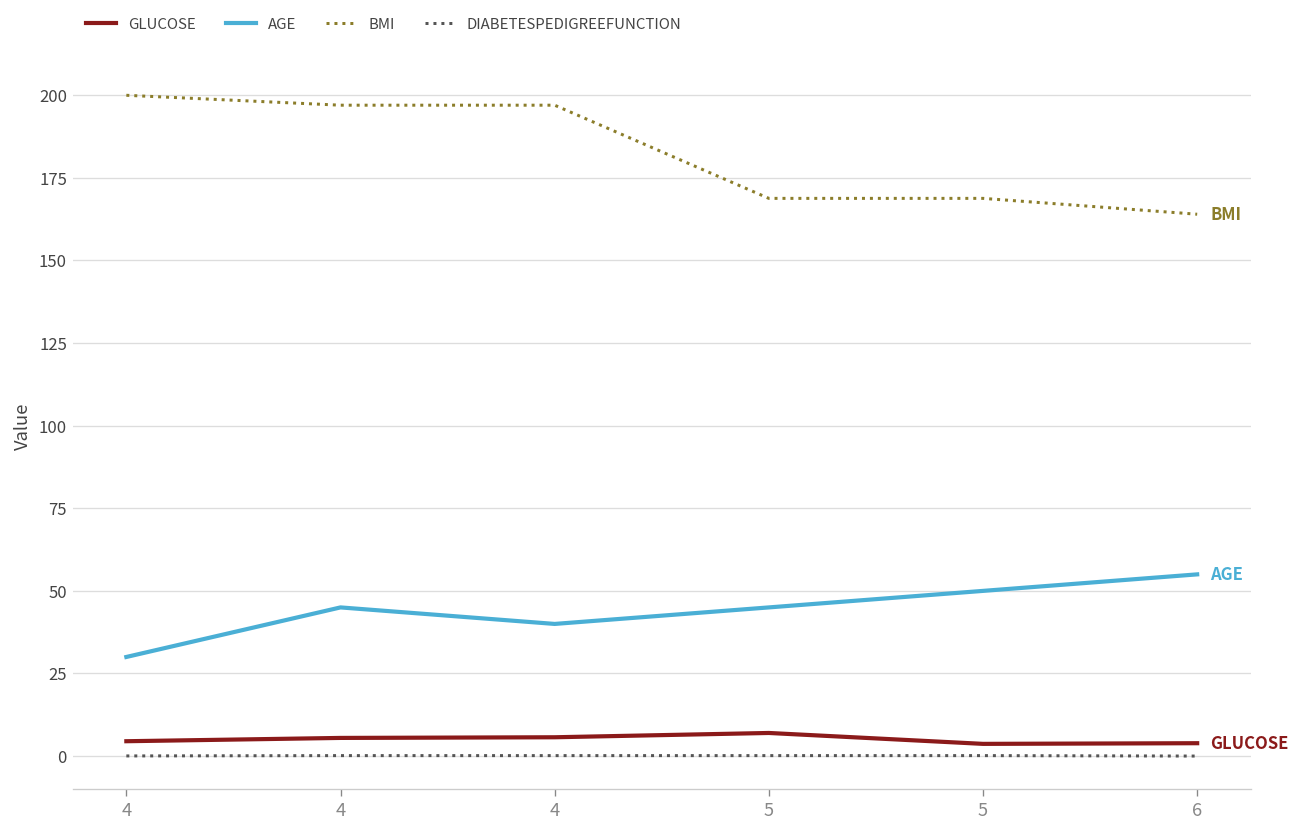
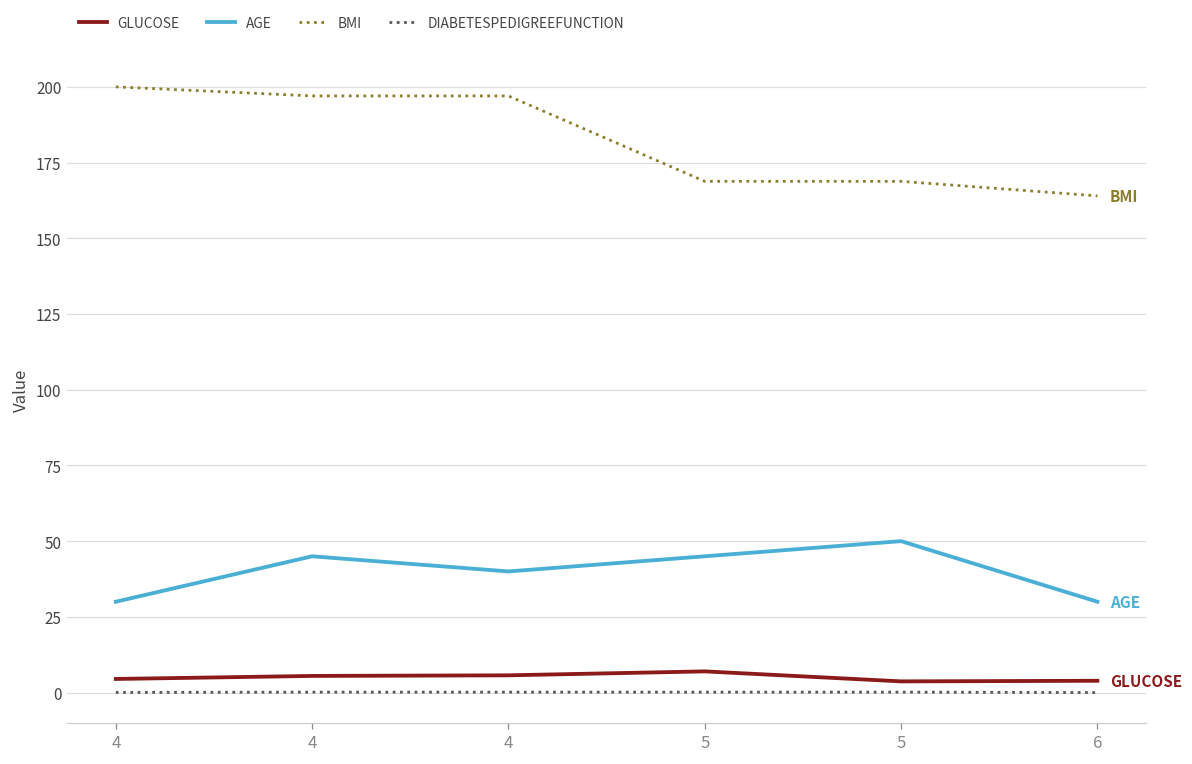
AGE, 6: 55 -> 30
